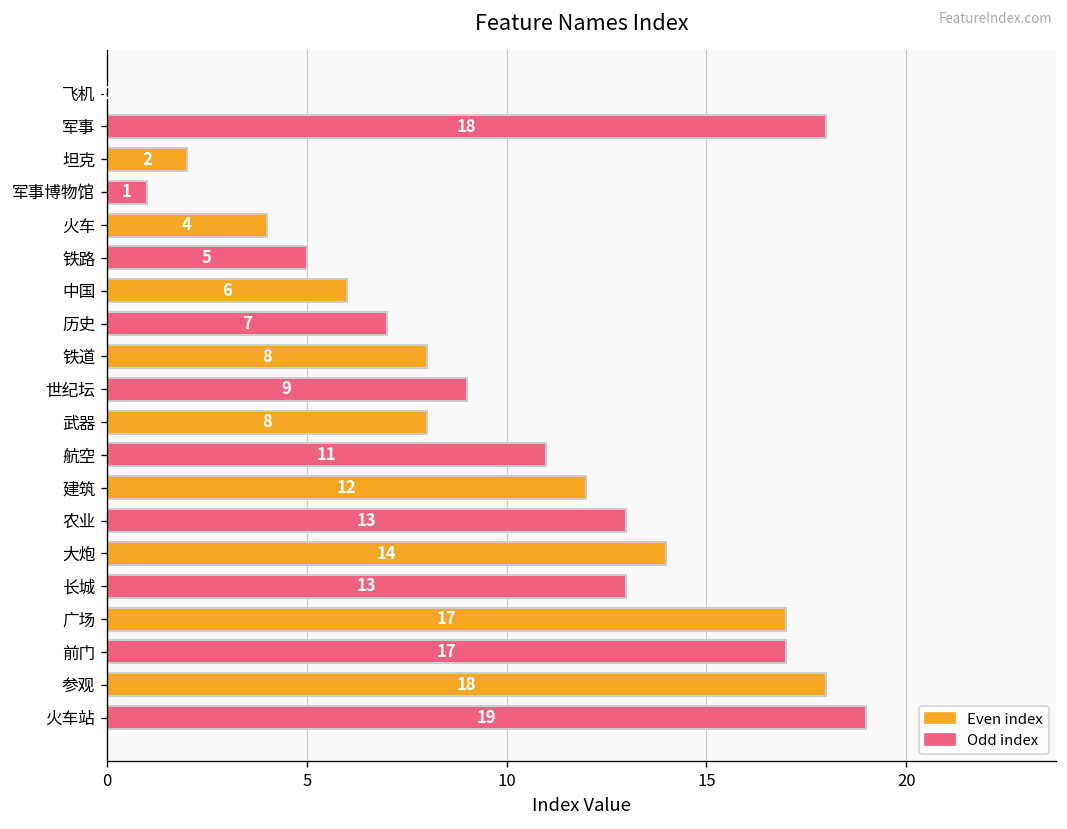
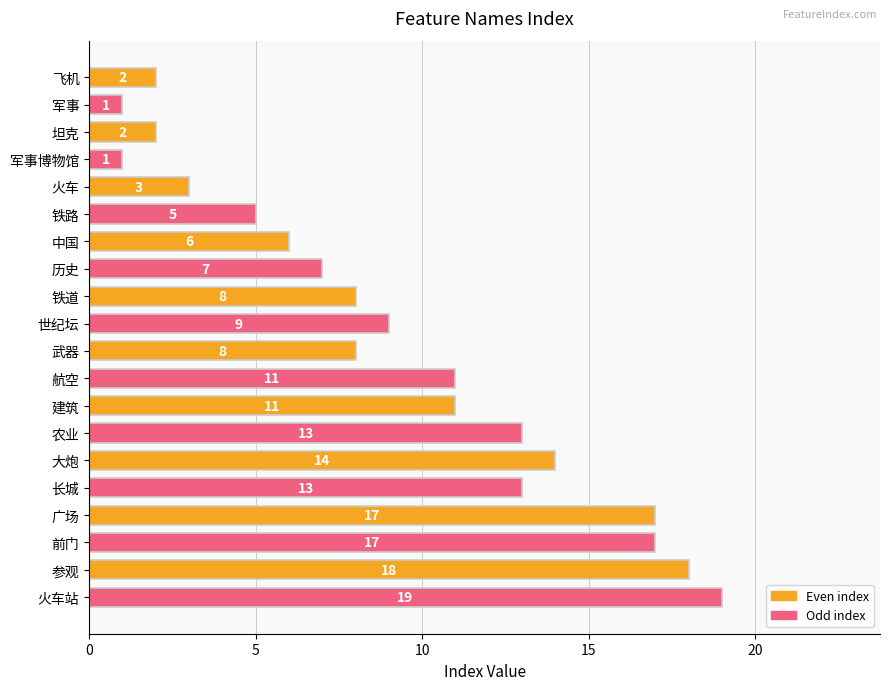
飞机: 0 -> 2
军事: 18 -> 1
火车: 4 -> 3
建筑: 12 -> 11
